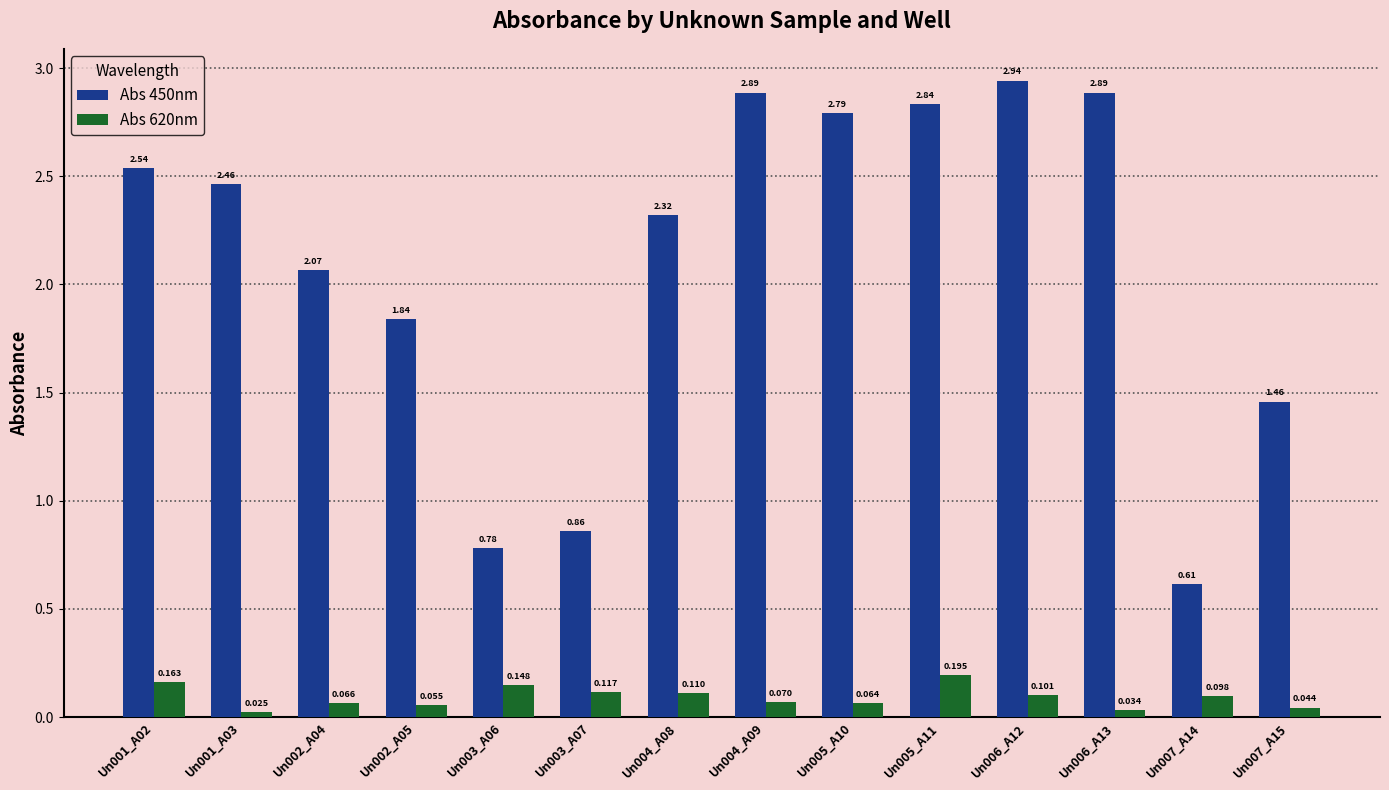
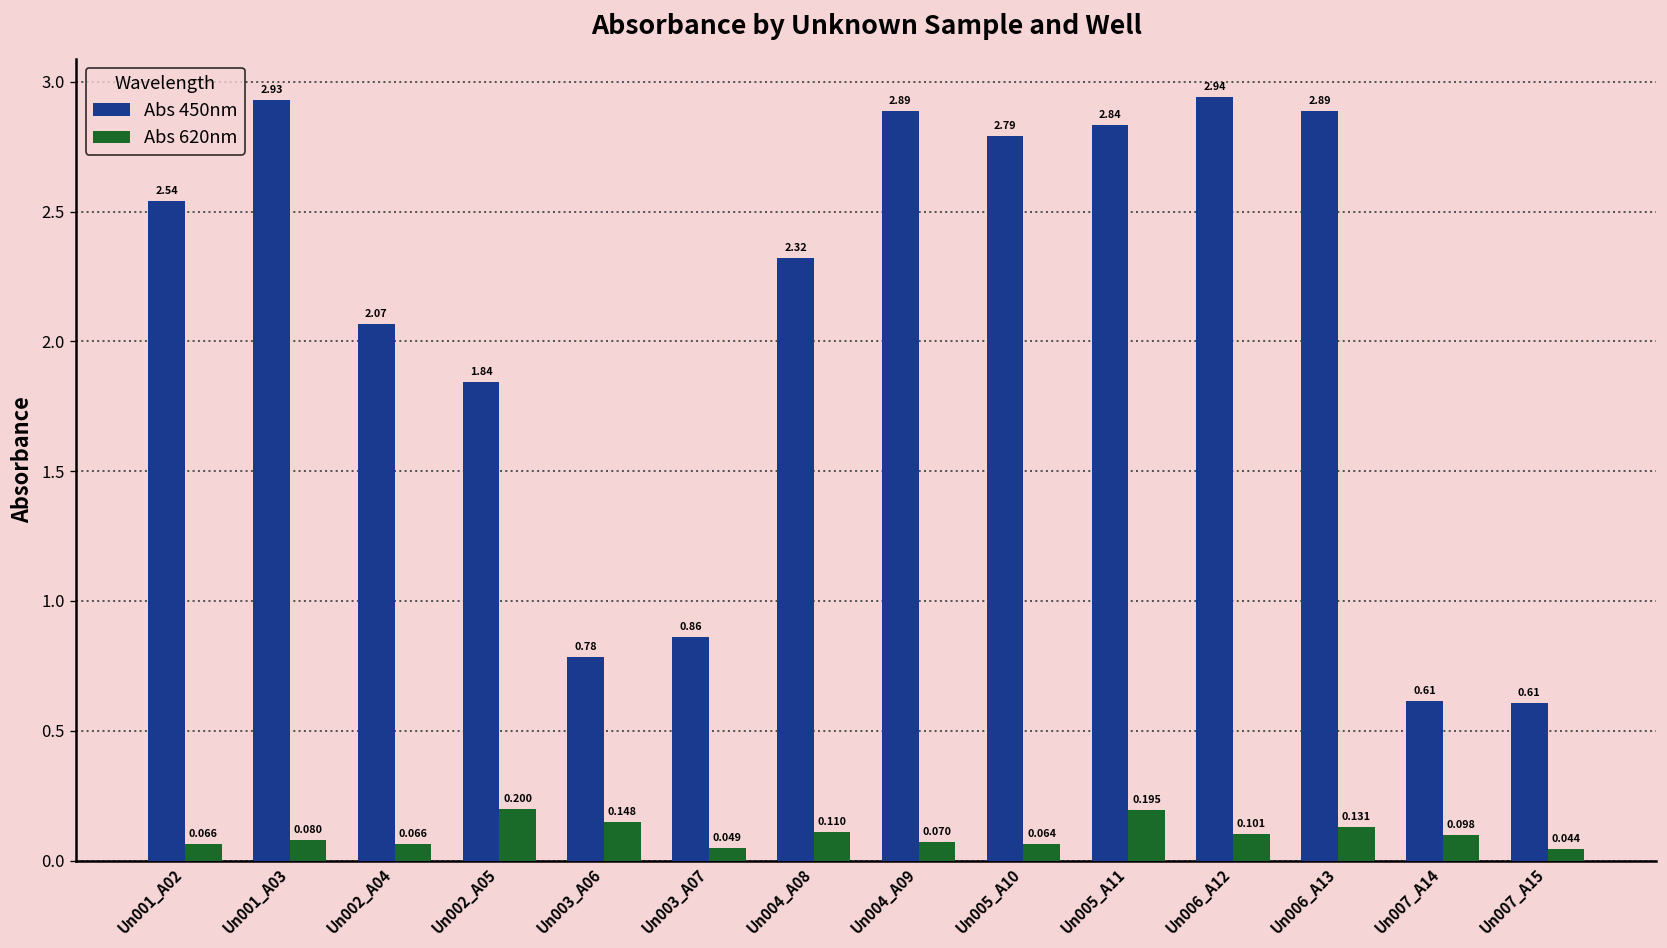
Abs 620nm, Un001_A02: 0.163 -> 0.066
Abs 450nm, Un001_A03: 2.46 -> 2.93
Abs 620nm, Un001_A03: 0.025 -> 0.080
Abs 620nm, Un002_A05: 0.055 -> 0.200
Abs 620nm, Un003_A07: 0.117 -> 0.049
Abs 620nm, Un006_A13: 0.034 -> 0.131
Abs 450nm, Un007_A15: 1.46 -> 0.61
